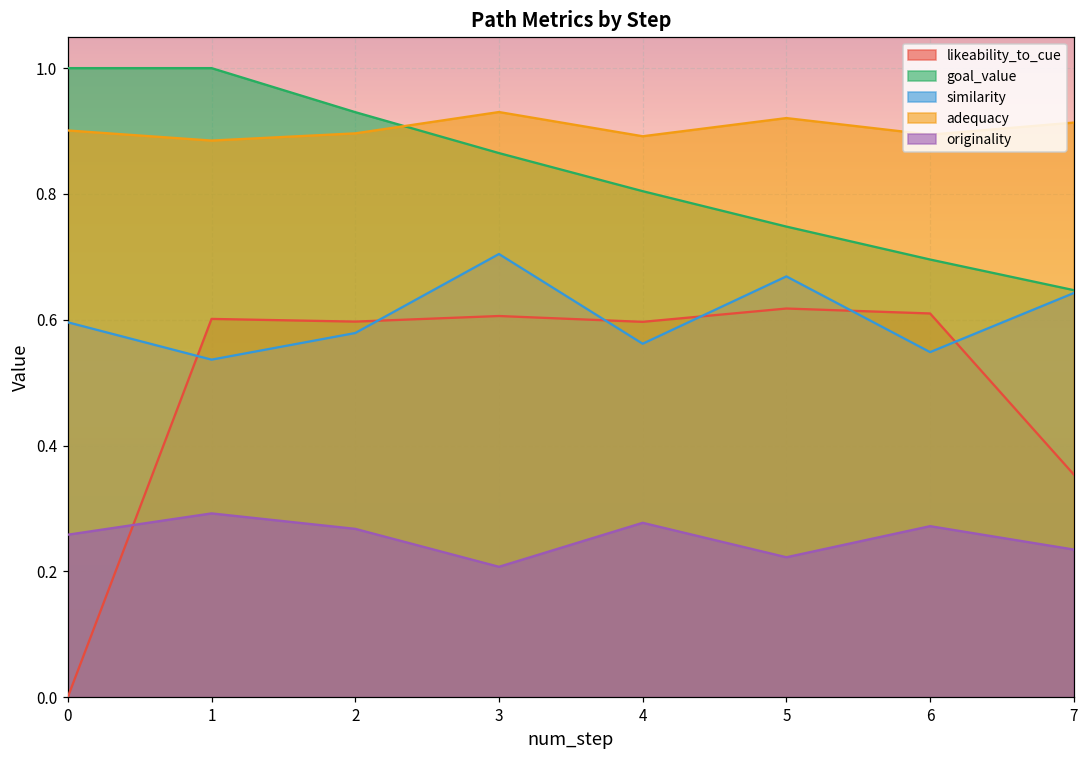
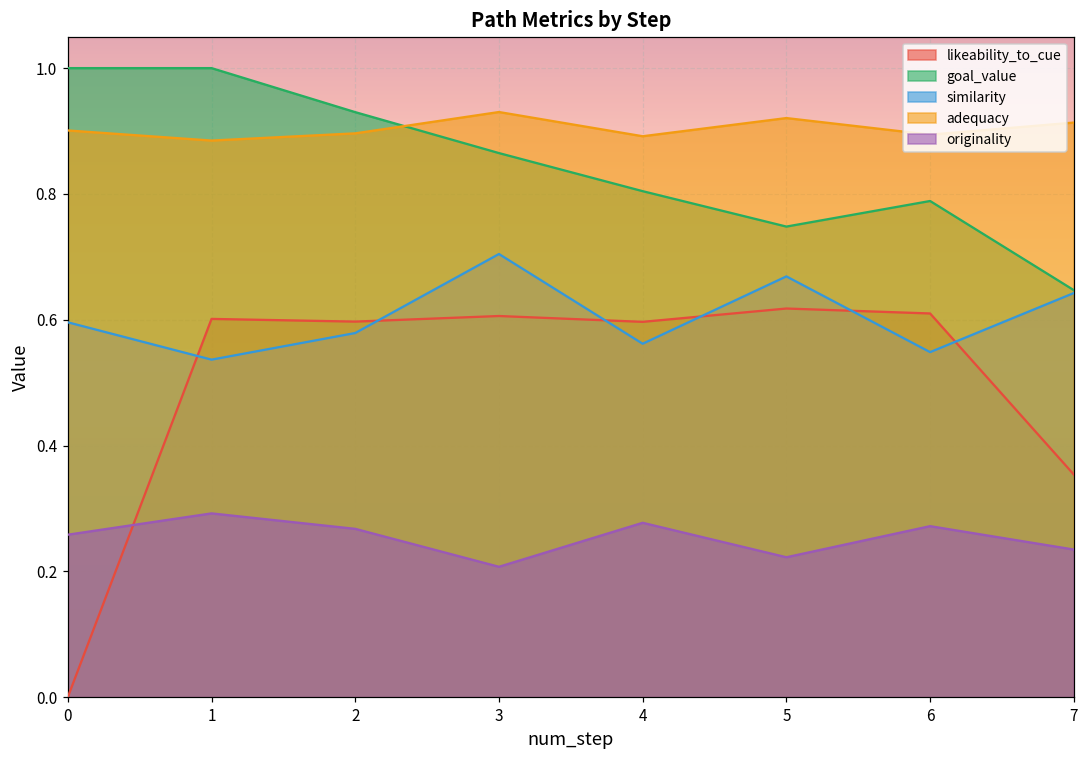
goal_value, 6: 0.70 -> 0.79
